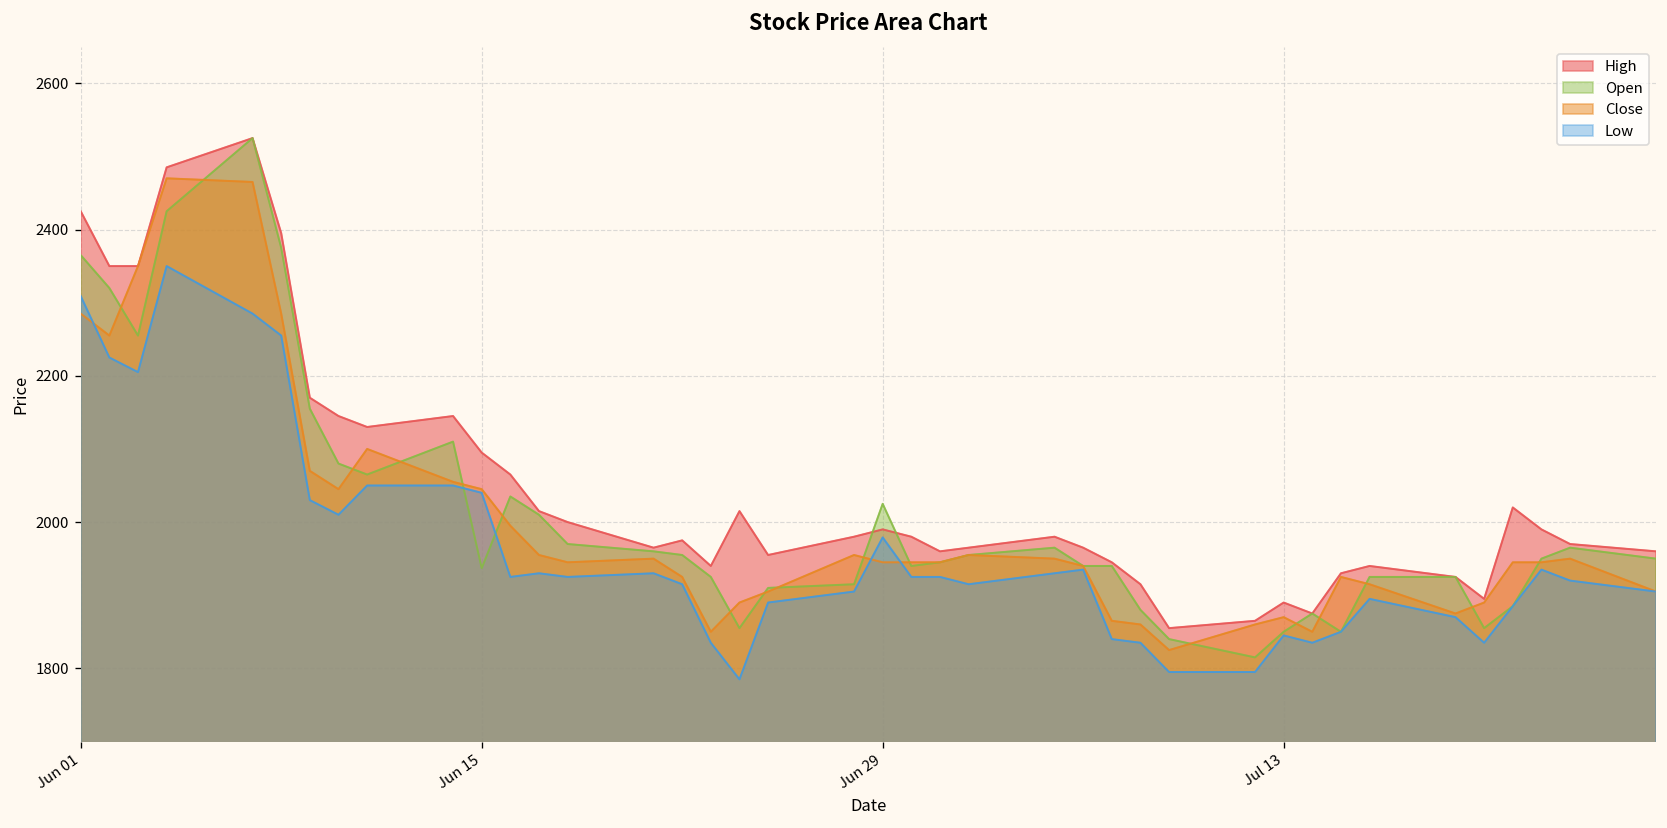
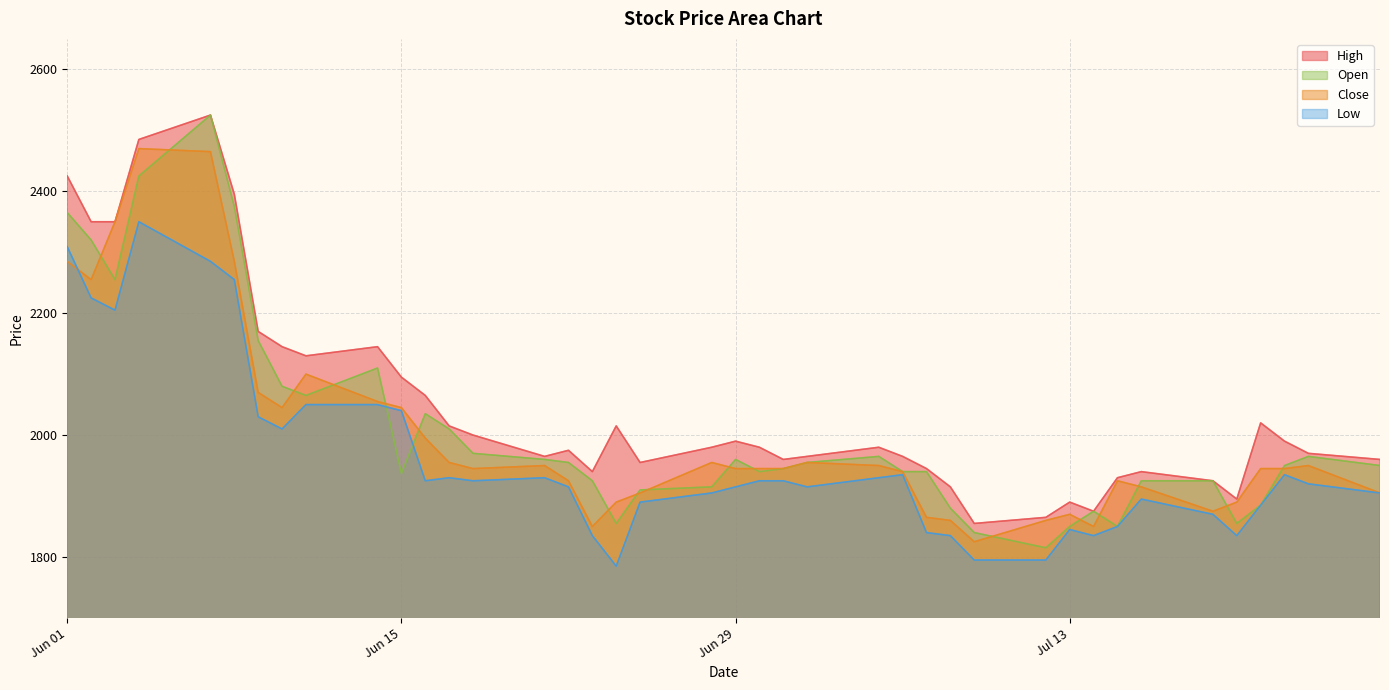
Open, Jun 29: 2030 -> 1960
Low, Jun 29: 1980 -> 1920
